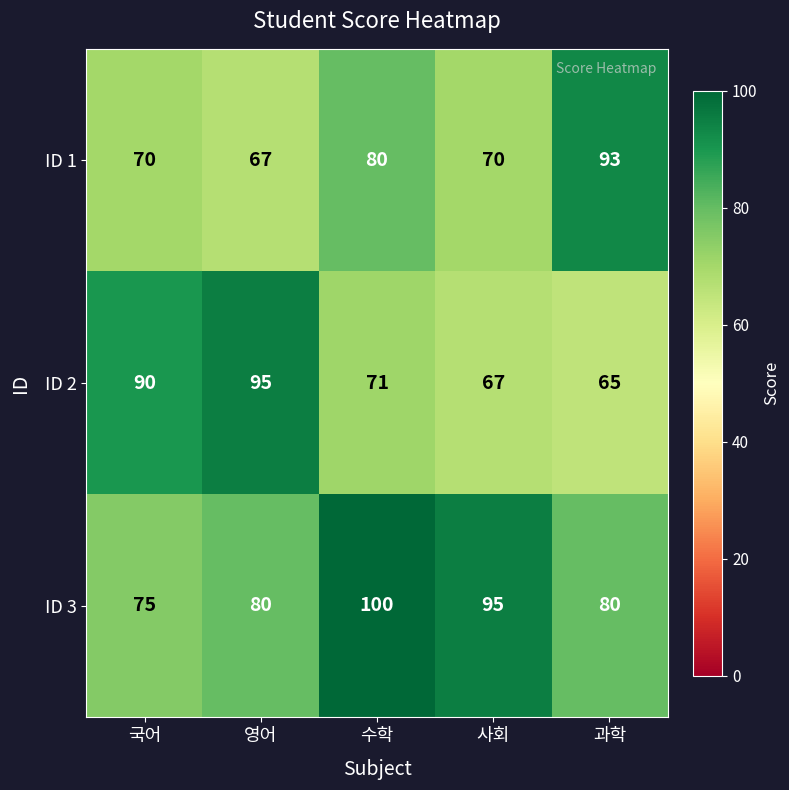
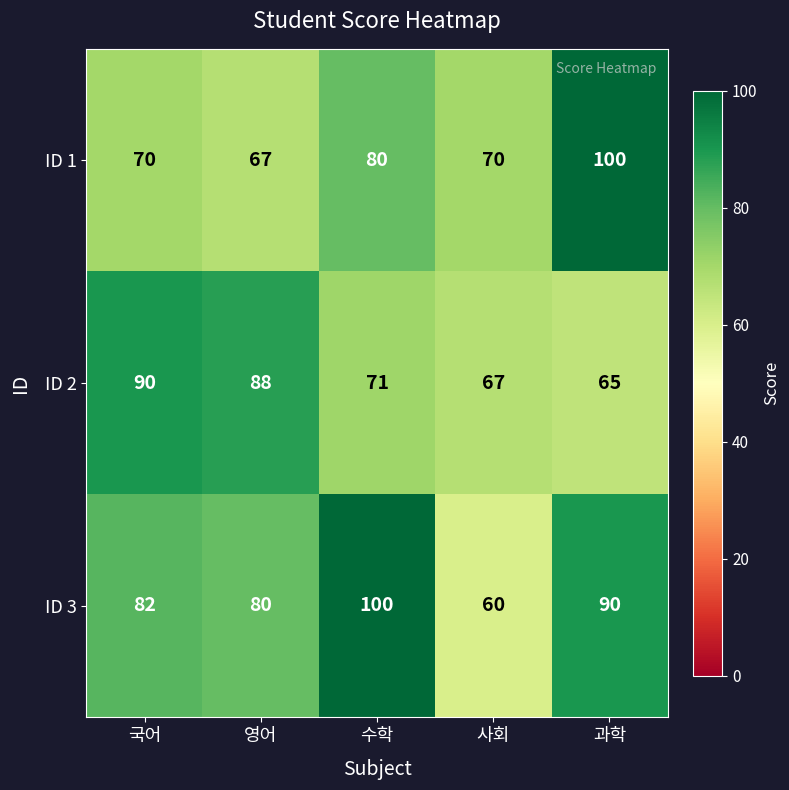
ID 1, 과학: 93 -> 100
ID 2, 영어: 95 -> 88
ID 3, 국어: 75 -> 82
ID 3, 사회: 95 -> 60
ID 3, 과학: 80 -> 90
